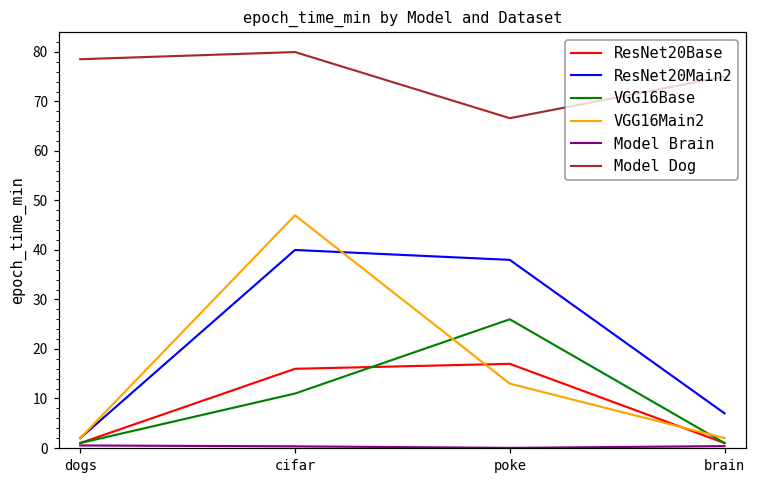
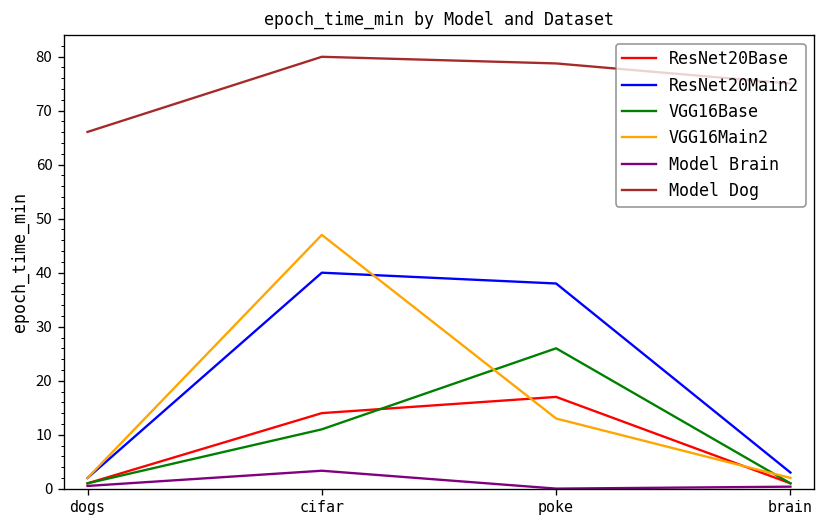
Model Dog, dogs: 79 -> 66
ResNet20Base, cifar: 16 -> 14
Model Brain, cifar: 0 -> 3
Model Dog, poke: 67 -> 79
ResNet20Main2, brain: 7 -> 3
